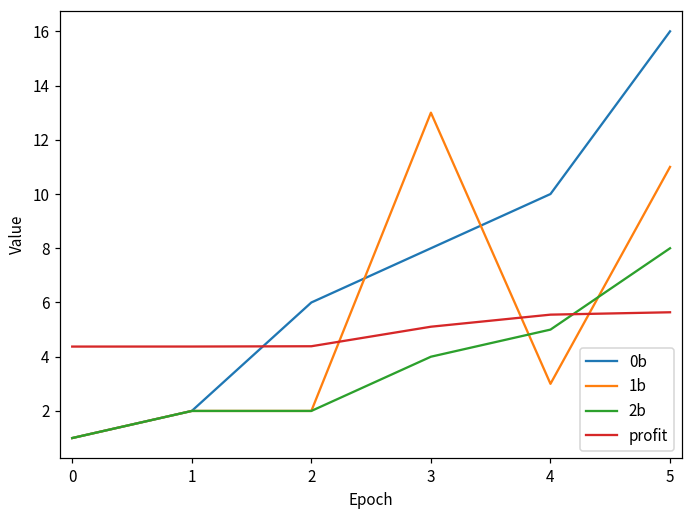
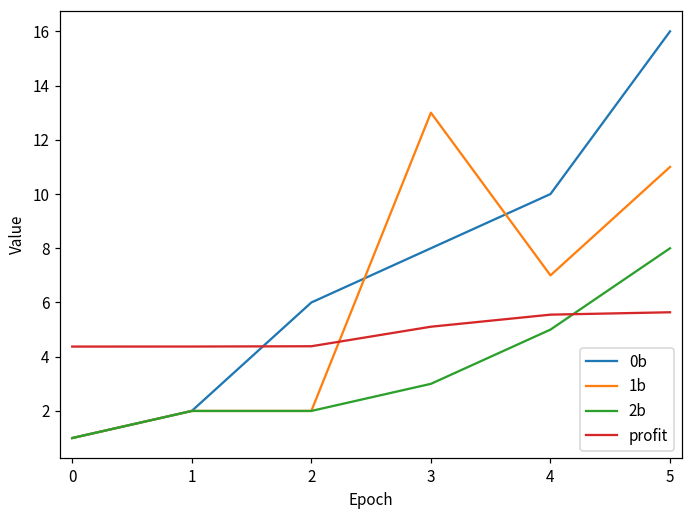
2b, 3: 4 -> 3
1b, 4: 3 -> 7
